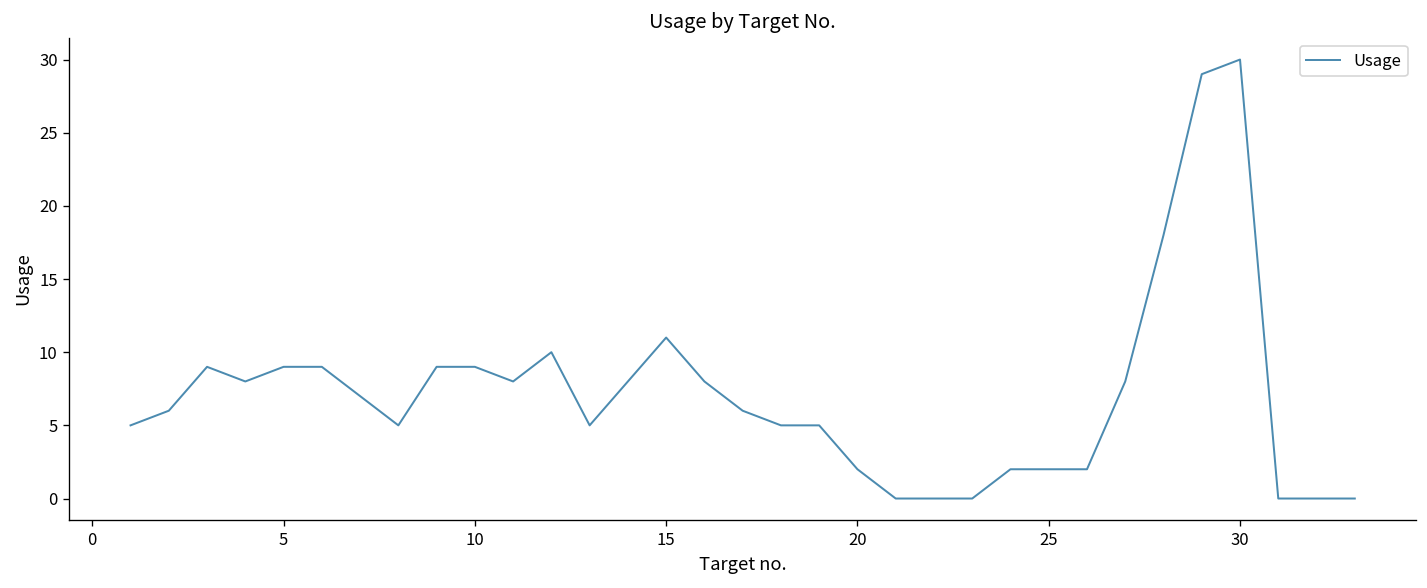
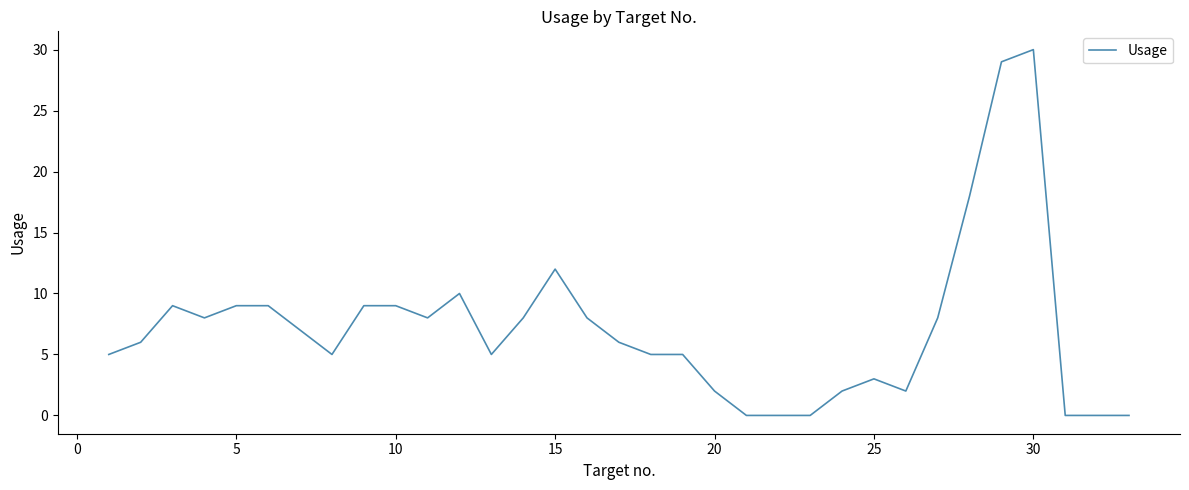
15: 11 -> 12
25: 2 -> 3
